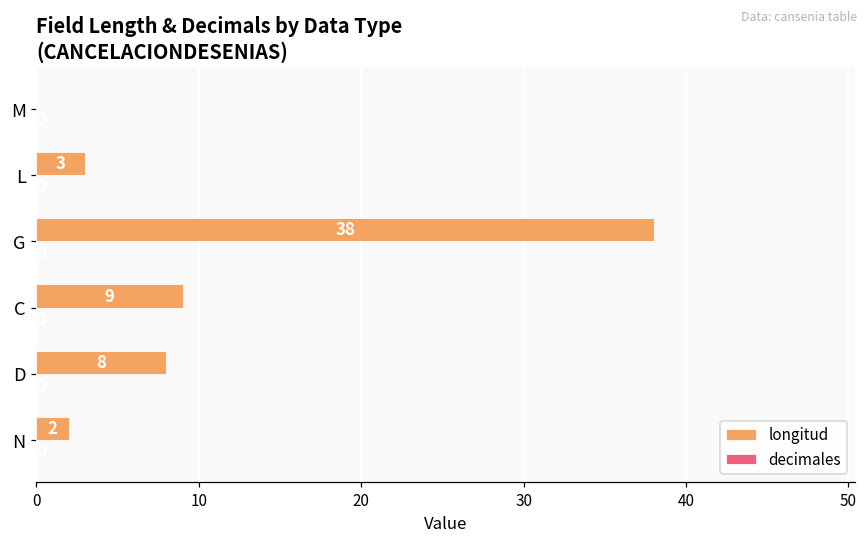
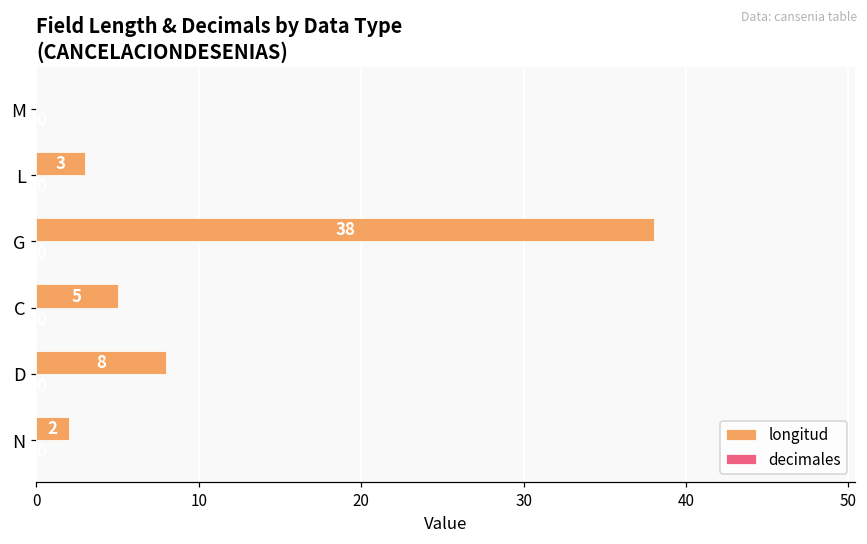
longitud, C: 9 -> 5
